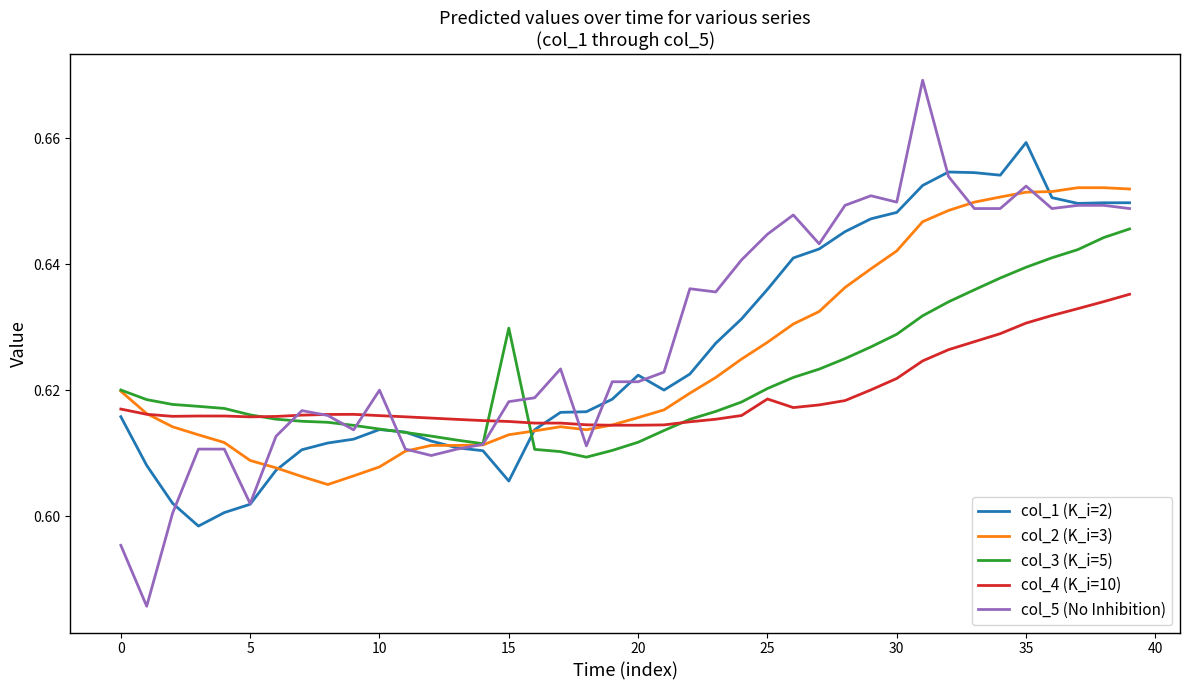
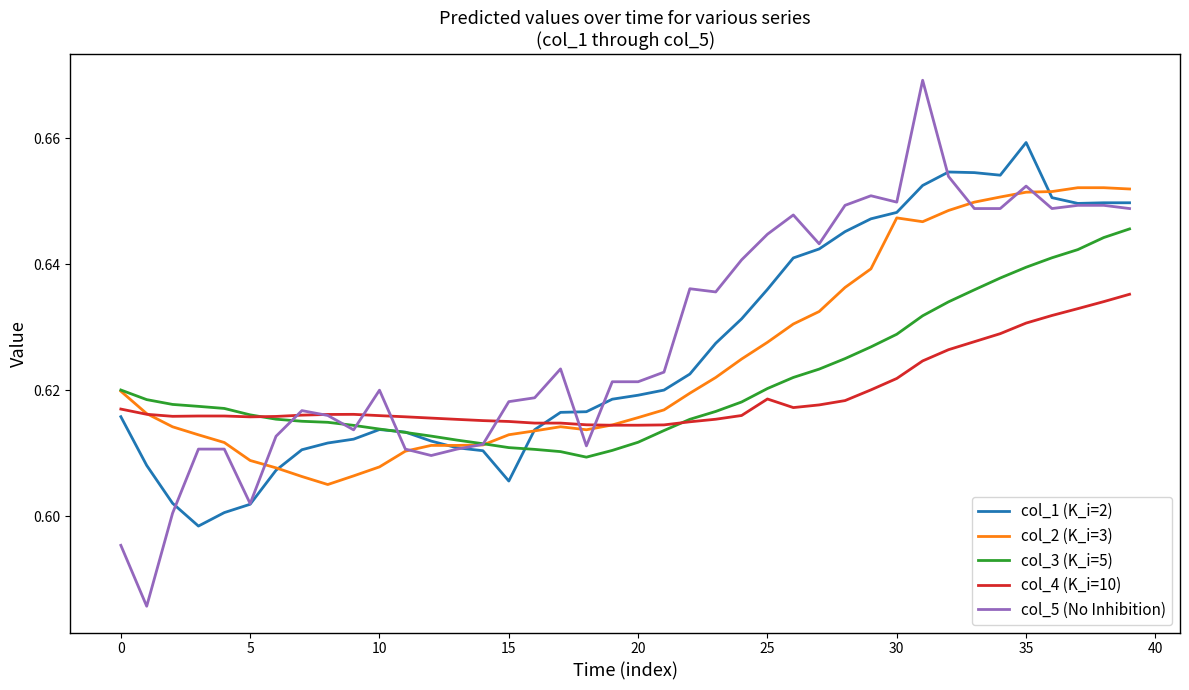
col_3 (K_i=5), 15: 0.630 -> 0.611
col_1 (K_i=2), 20: 0.622 -> 0.619
col_2 (K_i=3), 30: 0.642 -> 0.647
